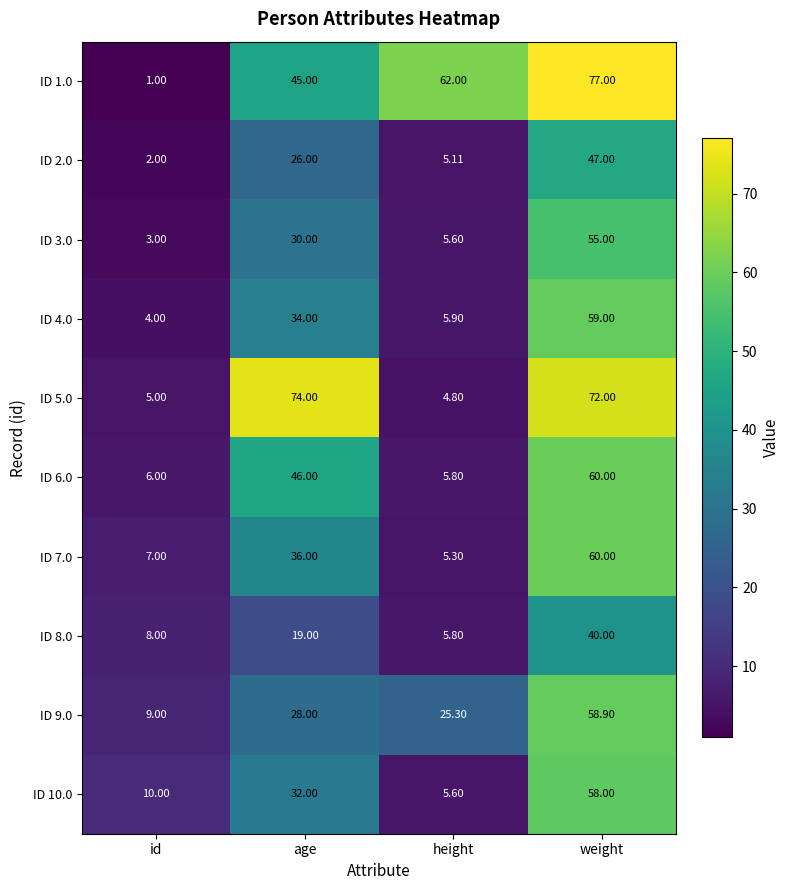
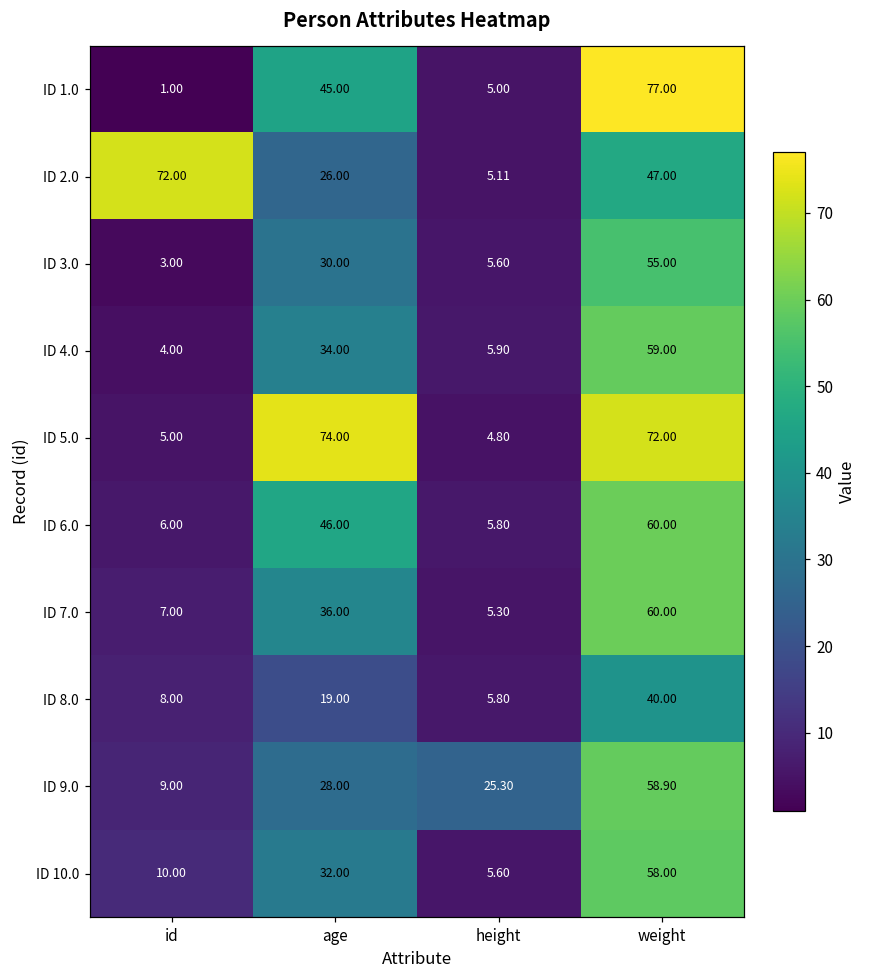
ID 1.0, height: 62.00 -> 5.00
ID 2.0, id: 2.00 -> 72.00
